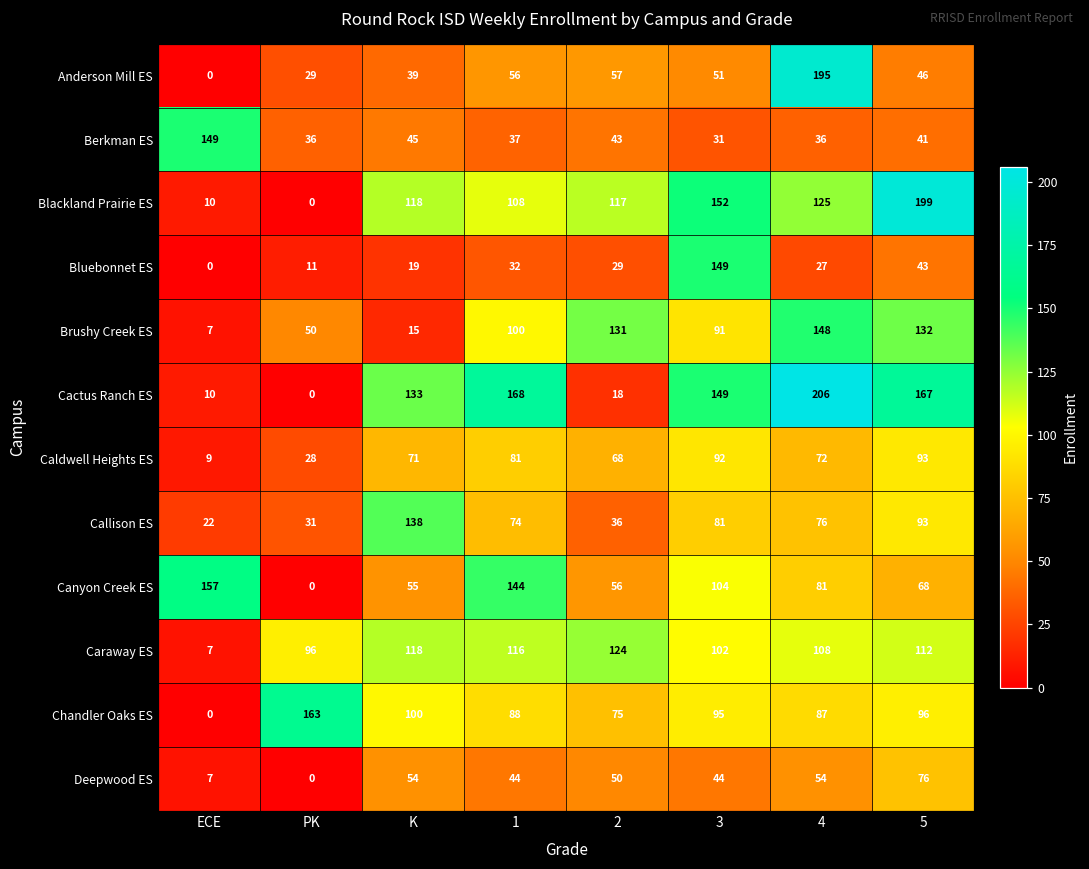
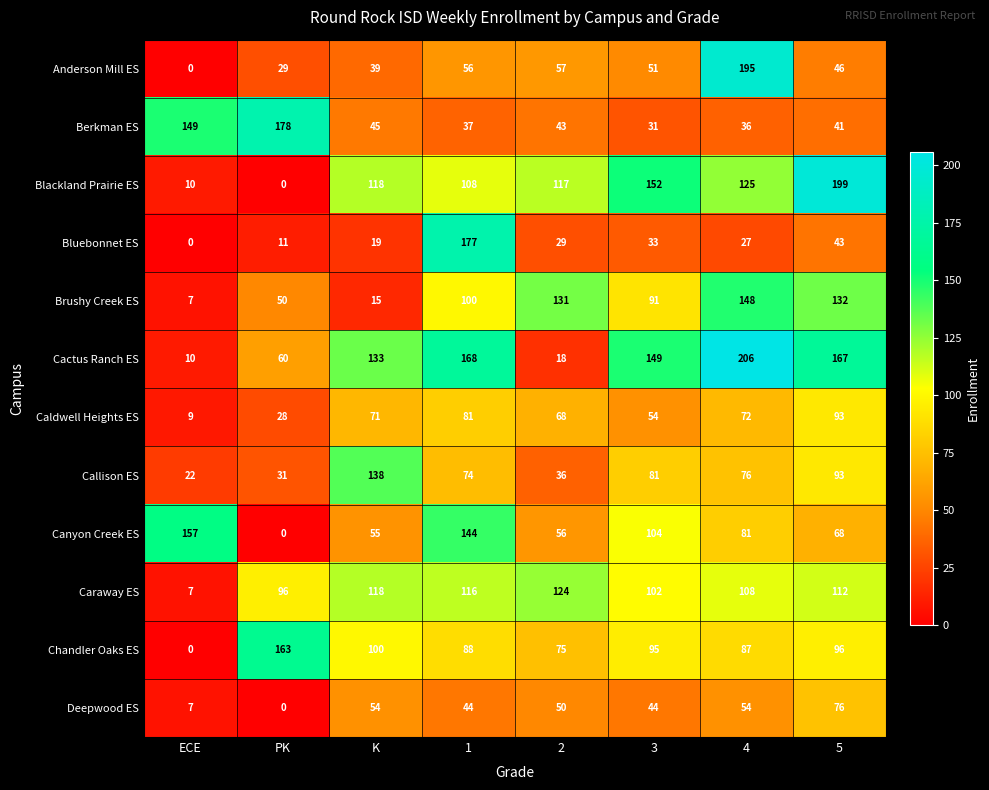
Berkman ES, PK: 36 -> 178
Bluebonnet ES, 1: 32 -> 177
Bluebonnet ES, 3: 149 -> 33
Cactus Ranch ES, PK: 0 -> 60
Caldwell Heights ES, 3: 92 -> 54
